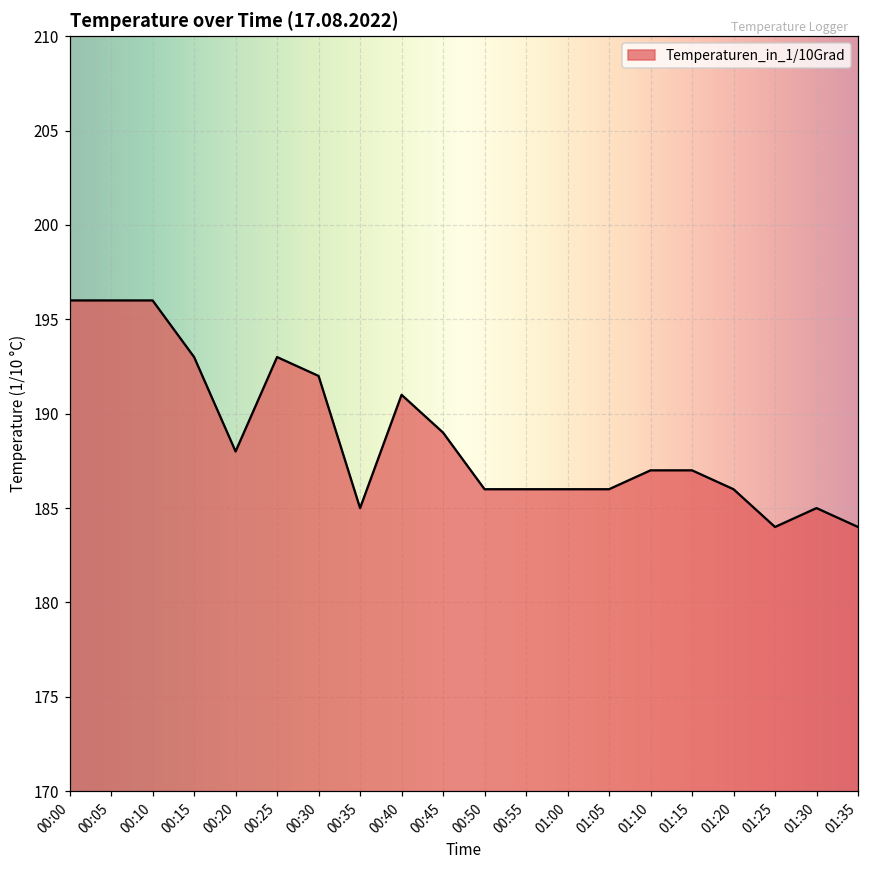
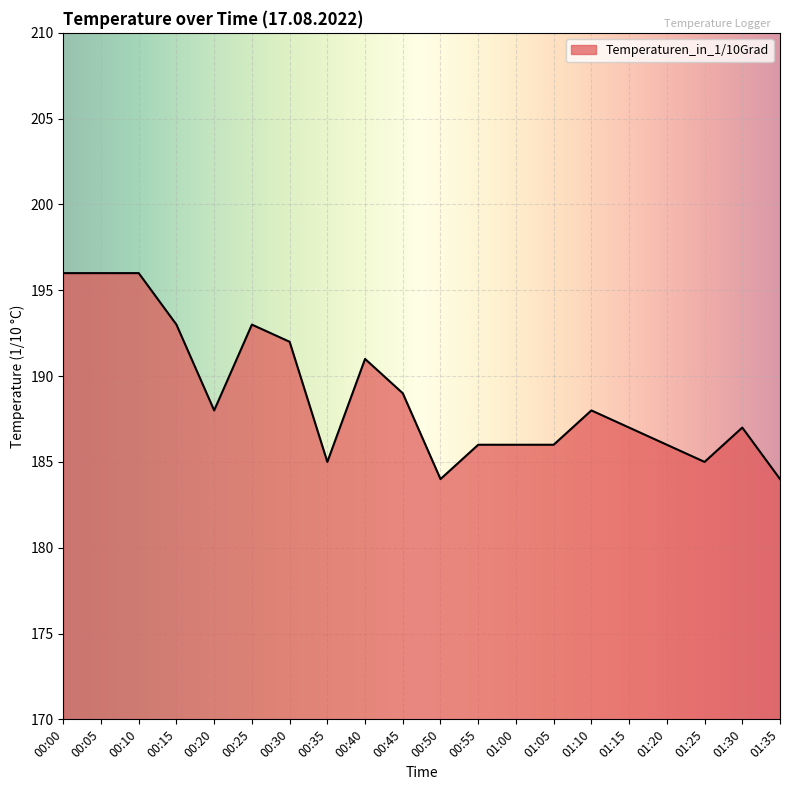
00:50: 186 -> 184
01:10: 187 -> 188
01:25: 184 -> 185
01:30: 185 -> 187
